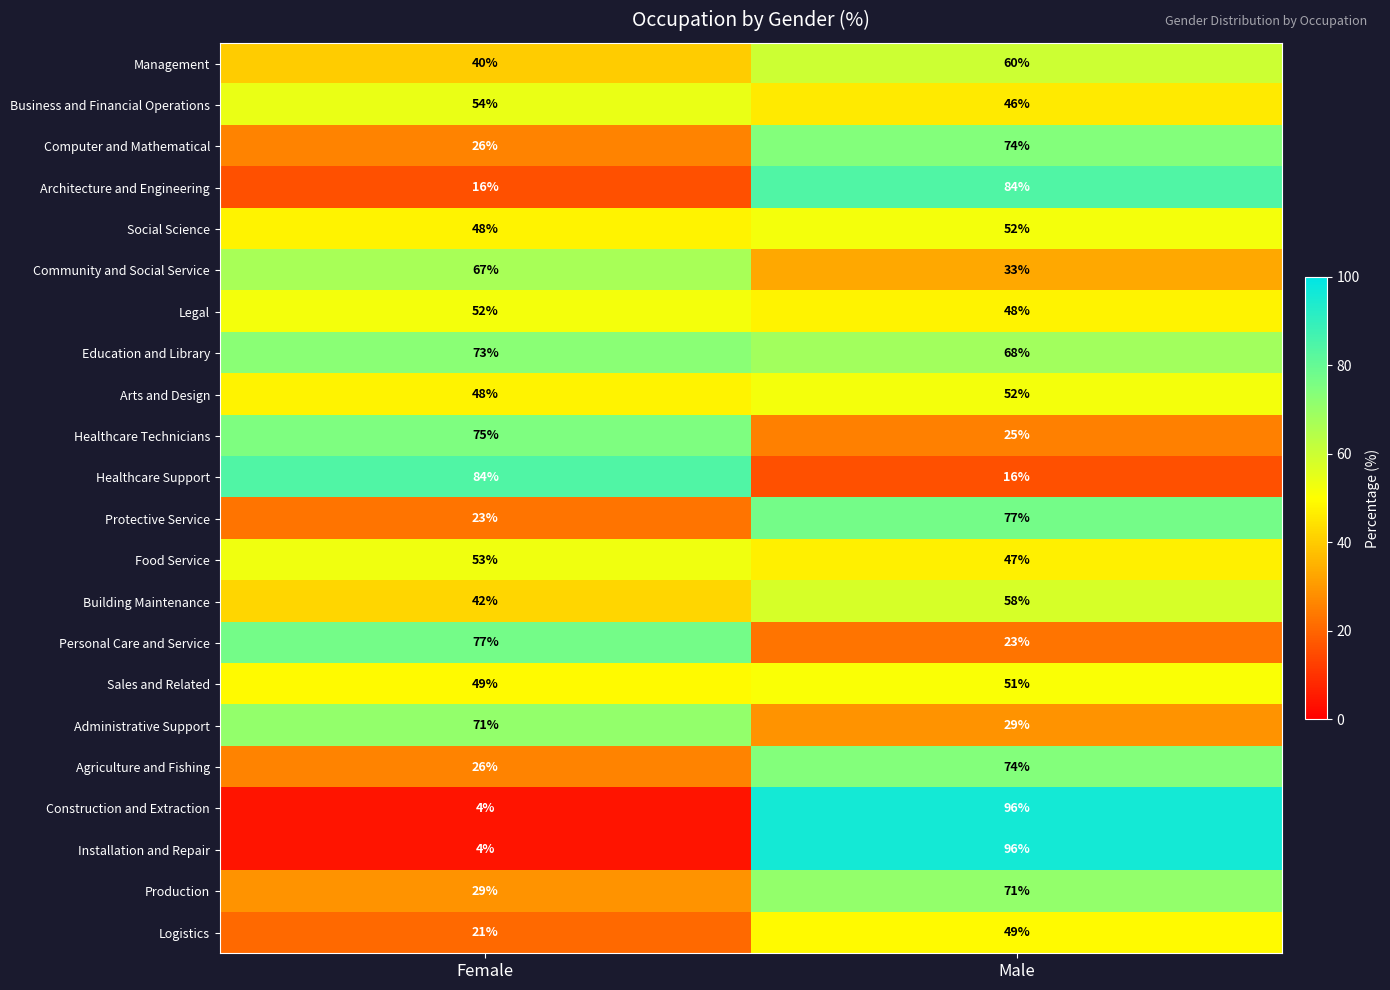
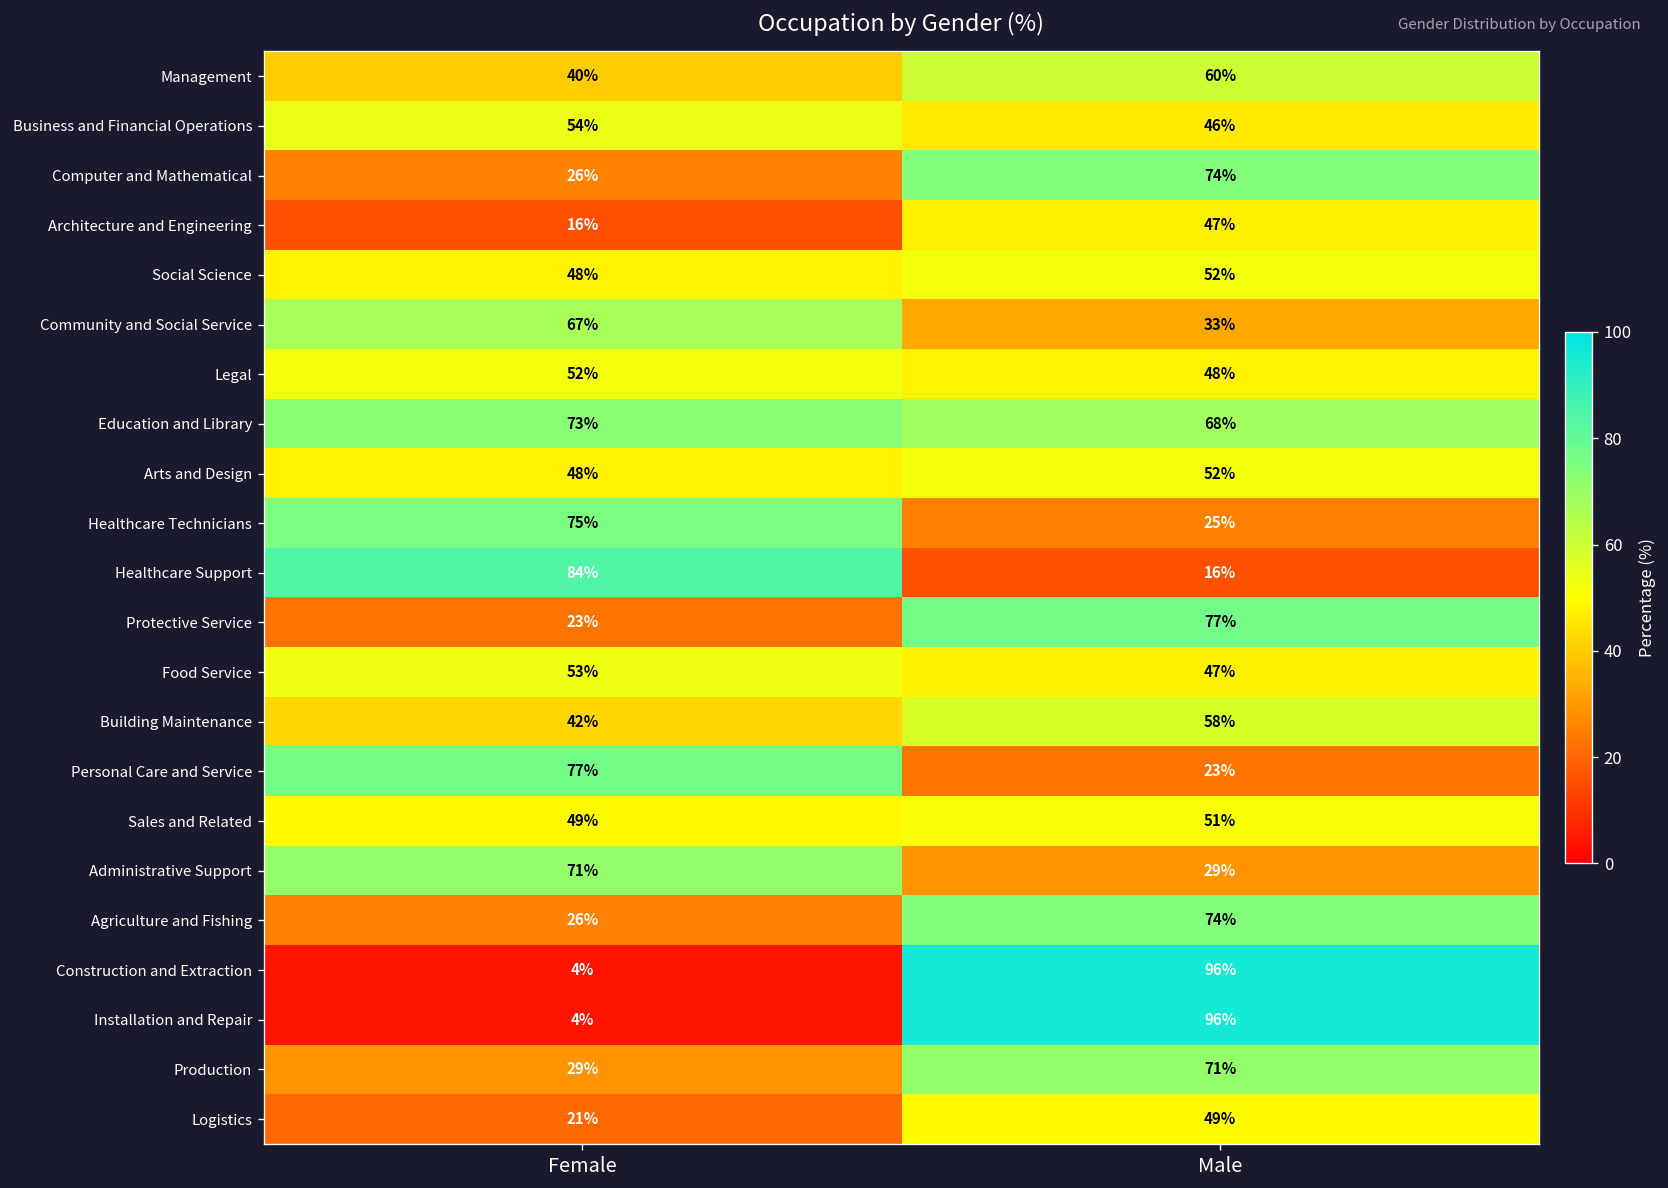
Architecture and Engineering, Male: 84% -> 47%
